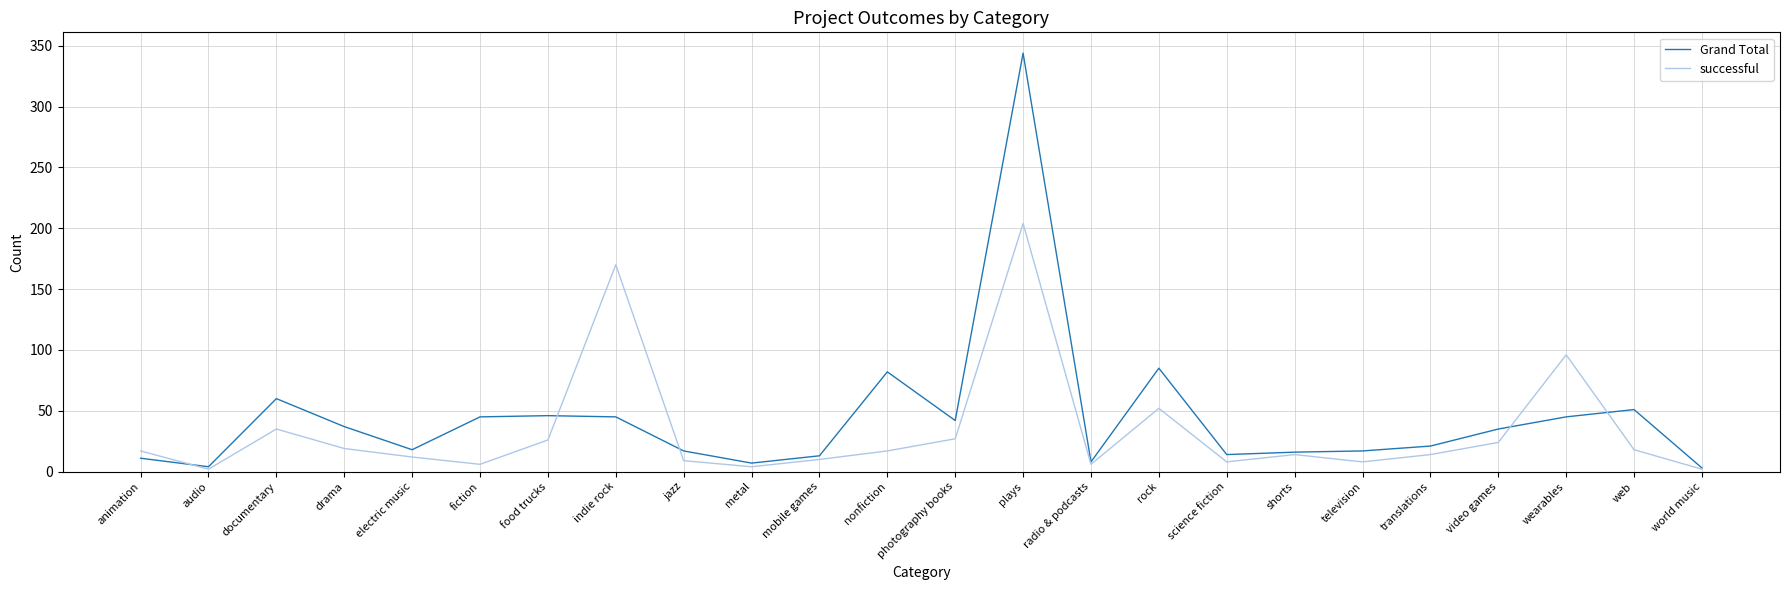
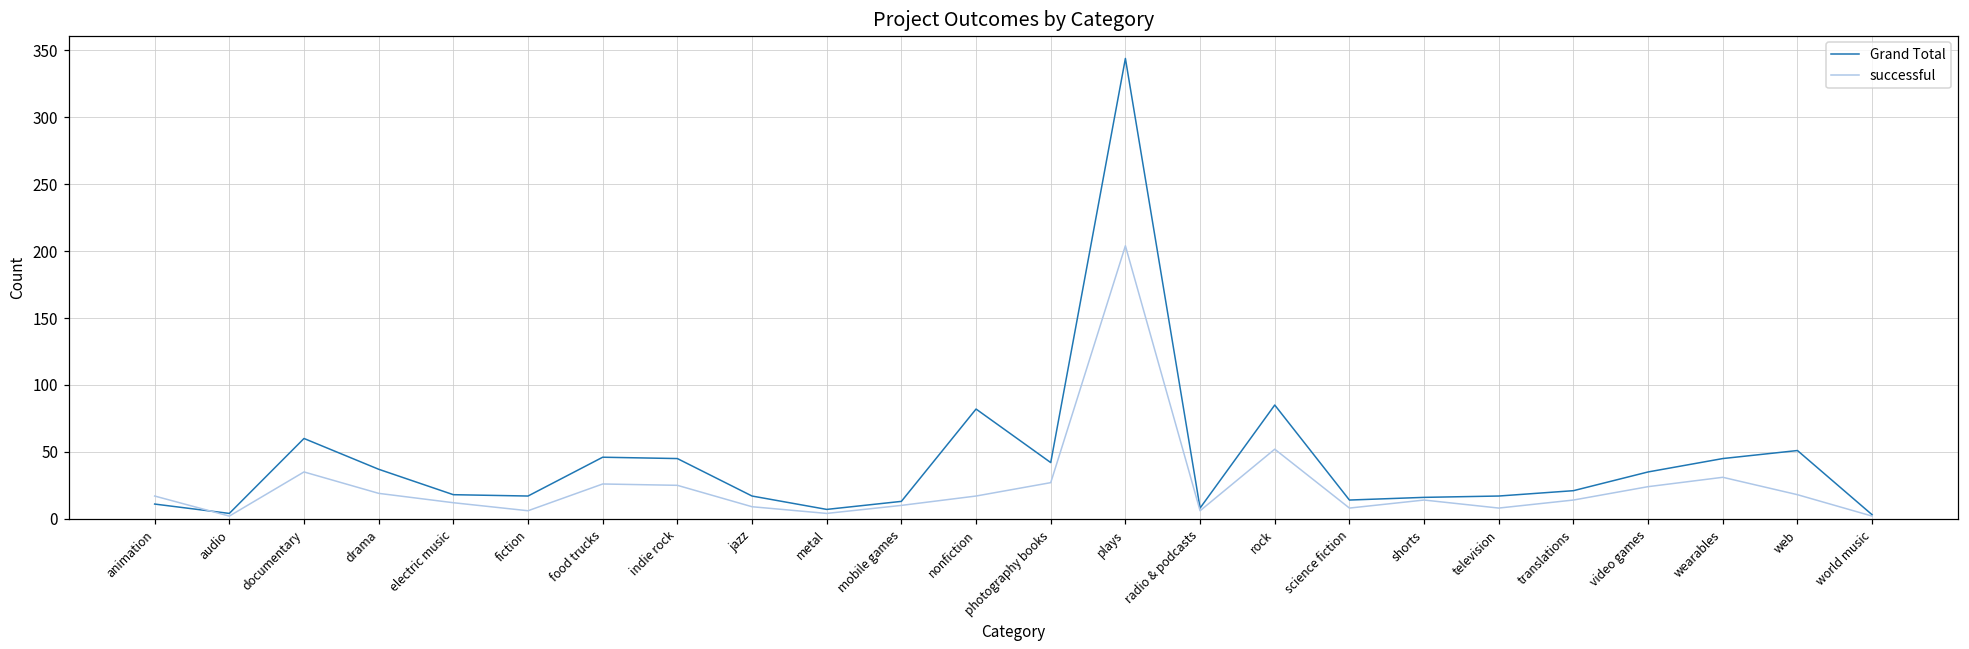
Grand Total, fiction: 45 -> 17
successful, indie rock: 170 -> 25
successful, wearables: 96 -> 31
